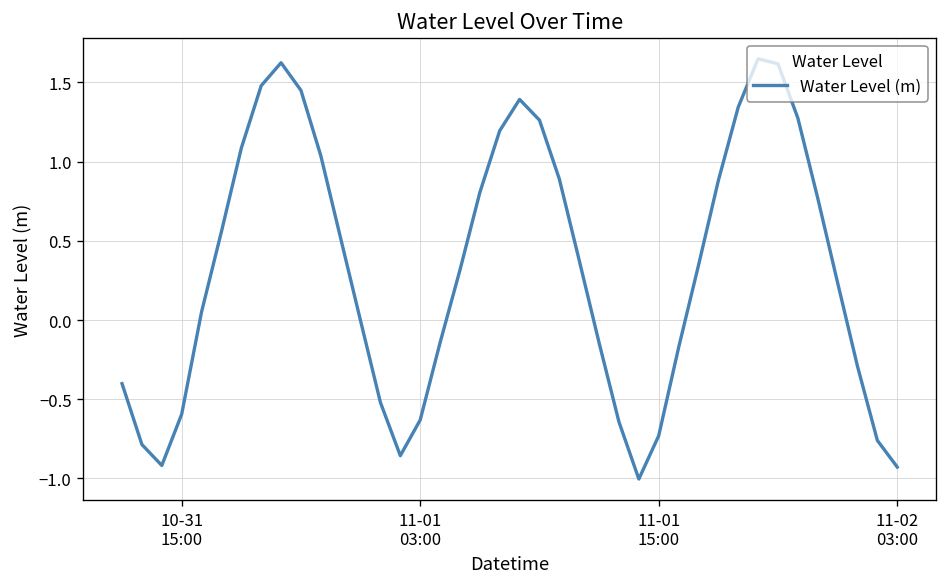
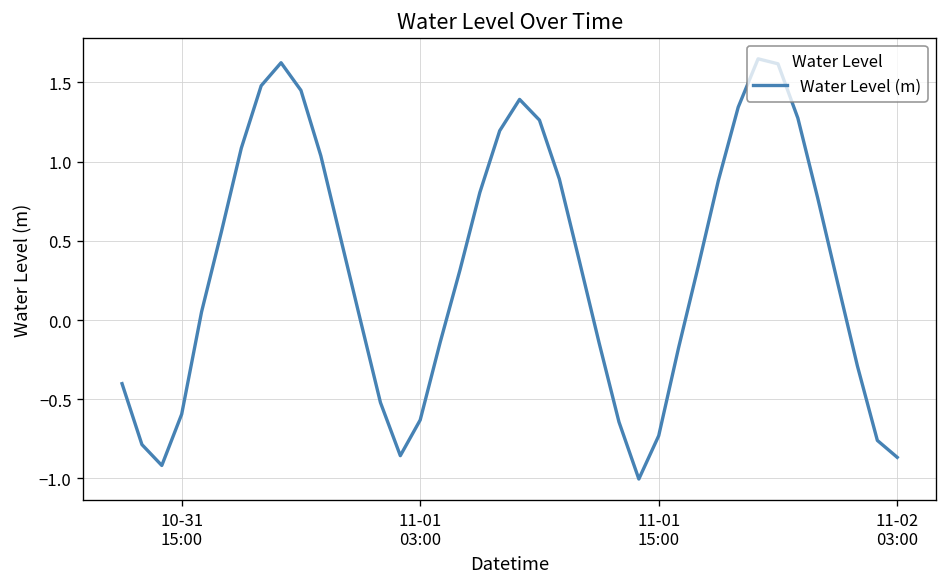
11-02 03:00: -0.93 -> -0.87
